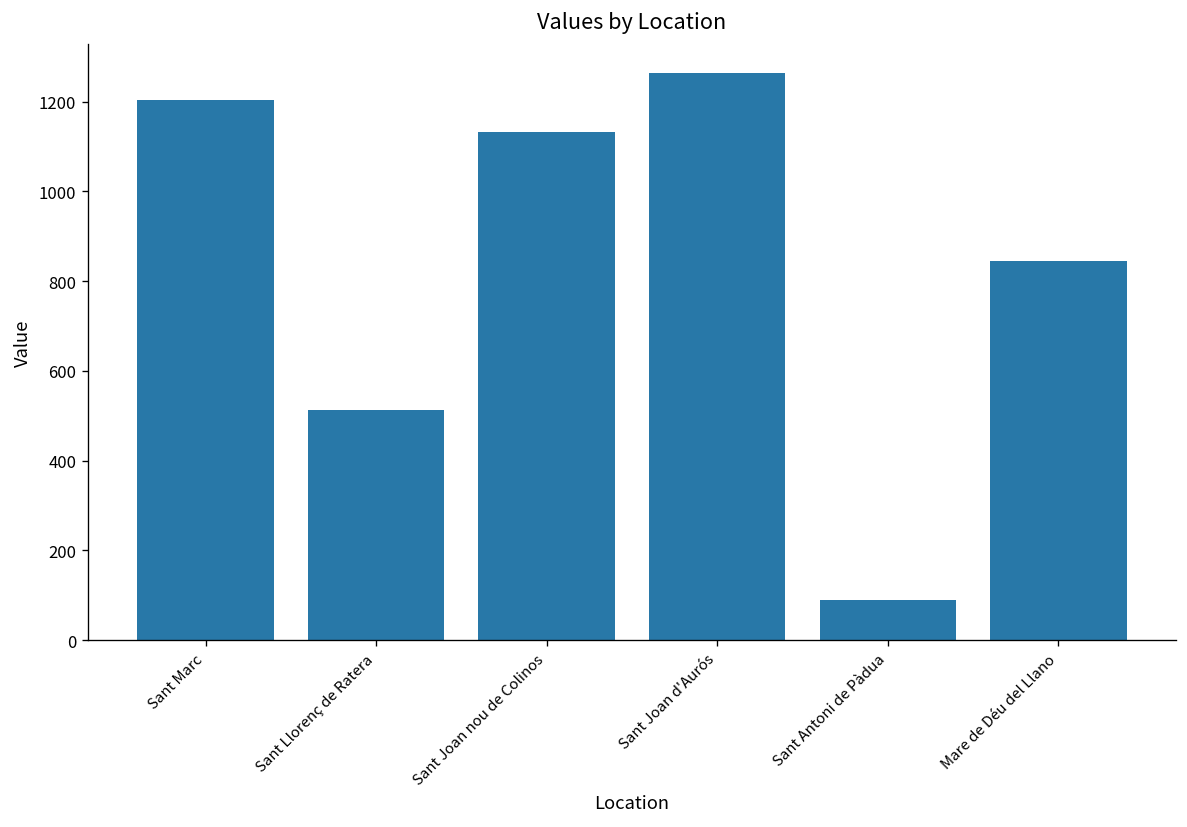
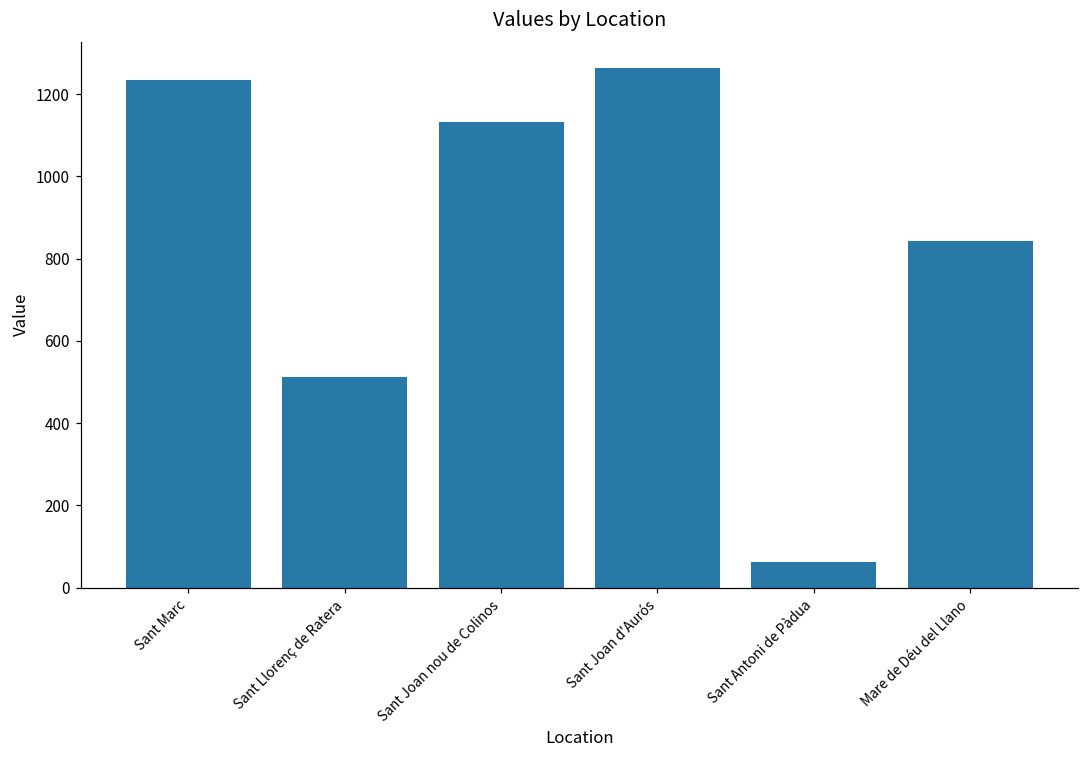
Sant Marc: 1200 -> 1230
Sant Antoni de Pàdua: 90 -> 60
